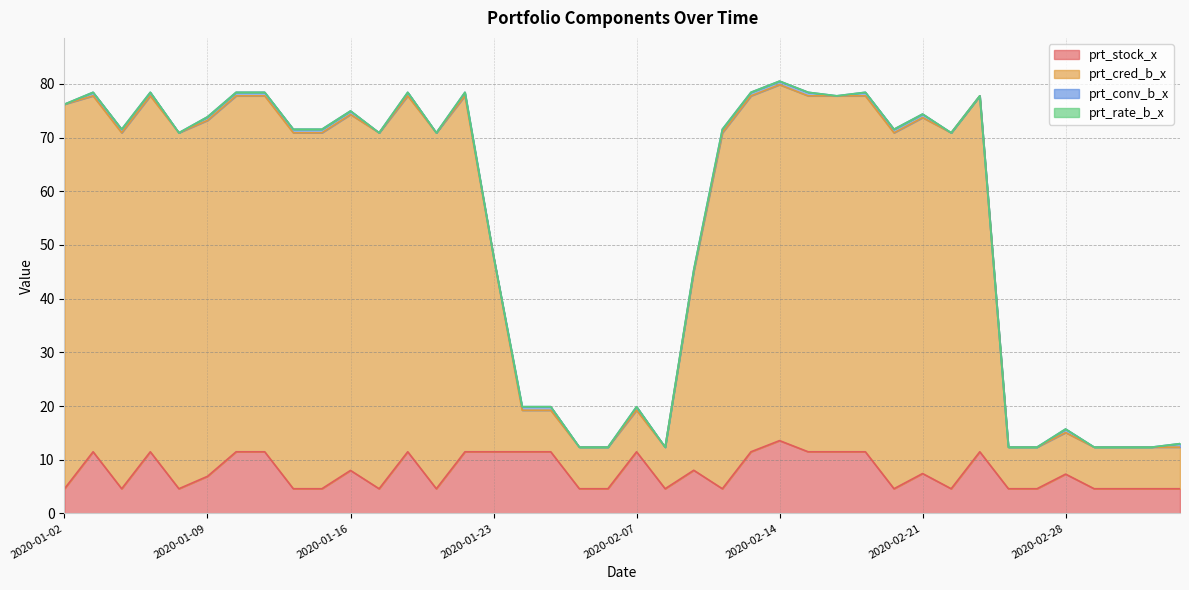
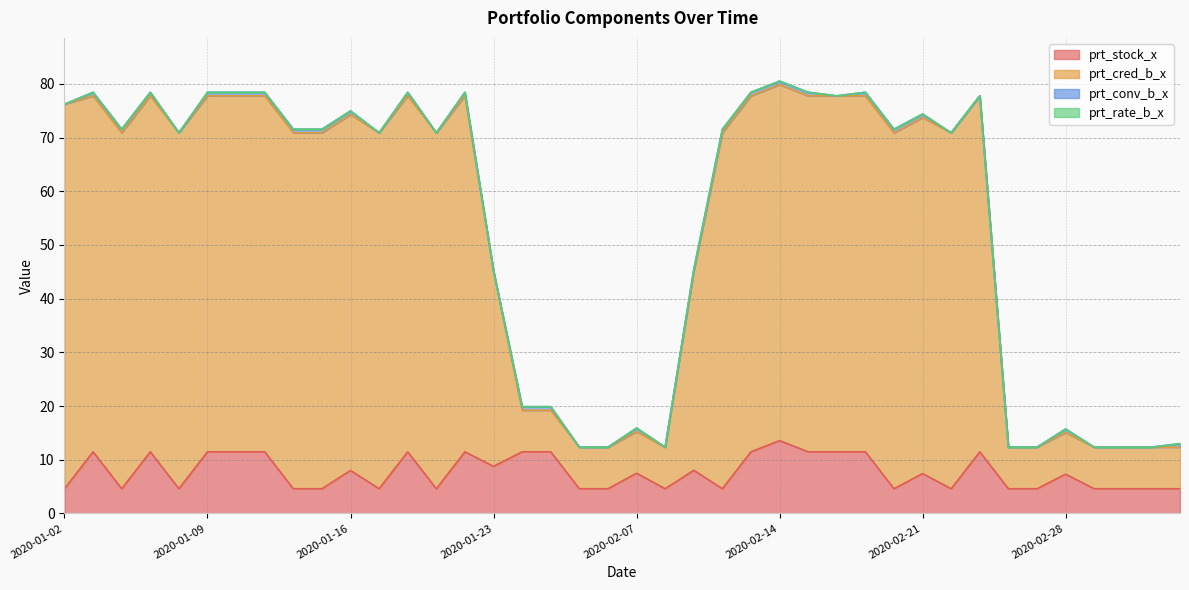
prt_stock_x, 2020-01-09: 7 -> 11
prt_stock_x, 2020-01-23: 11 -> 9
prt_stock_x, 2020-02-07: 11 -> 7
